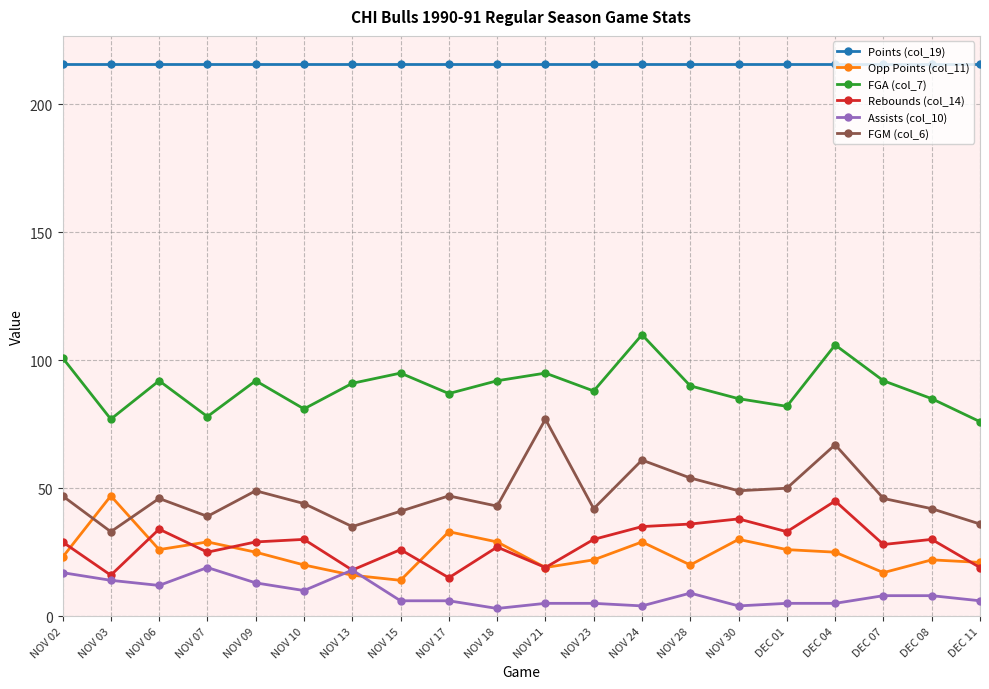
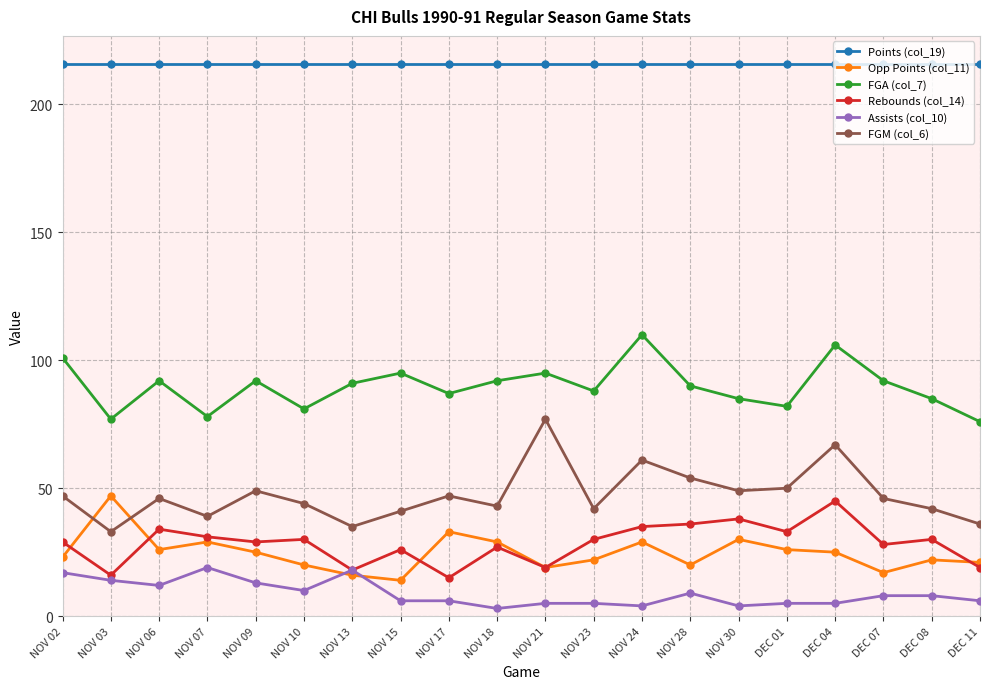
Rebounds (col_14), NOV 07: 25 -> 31
